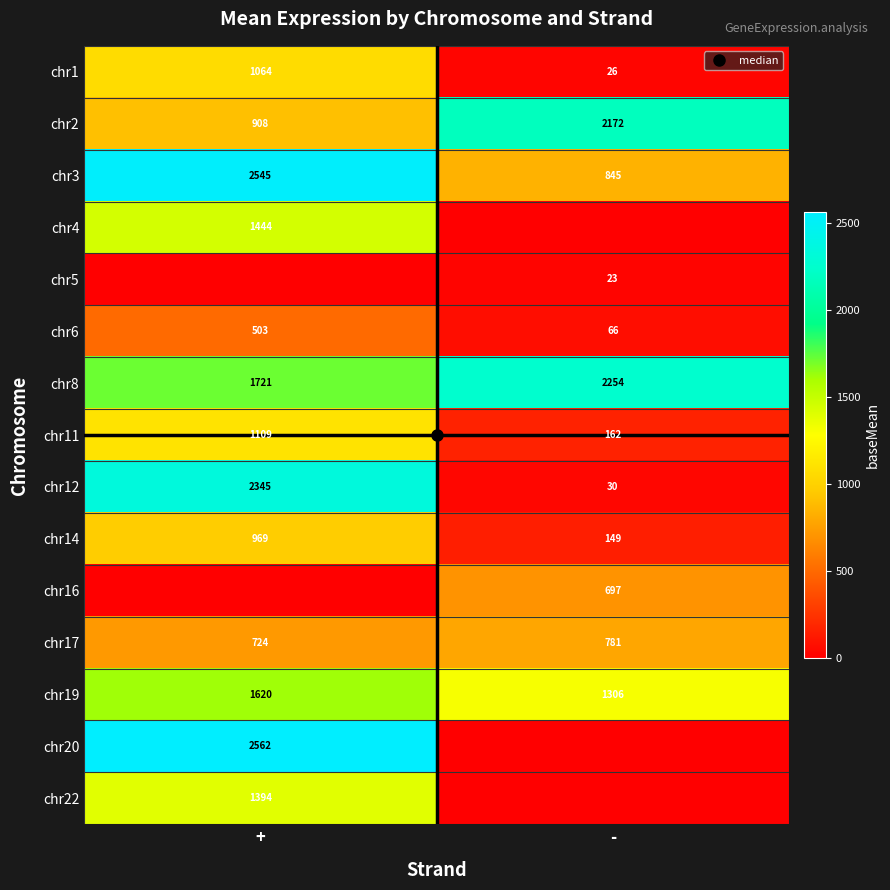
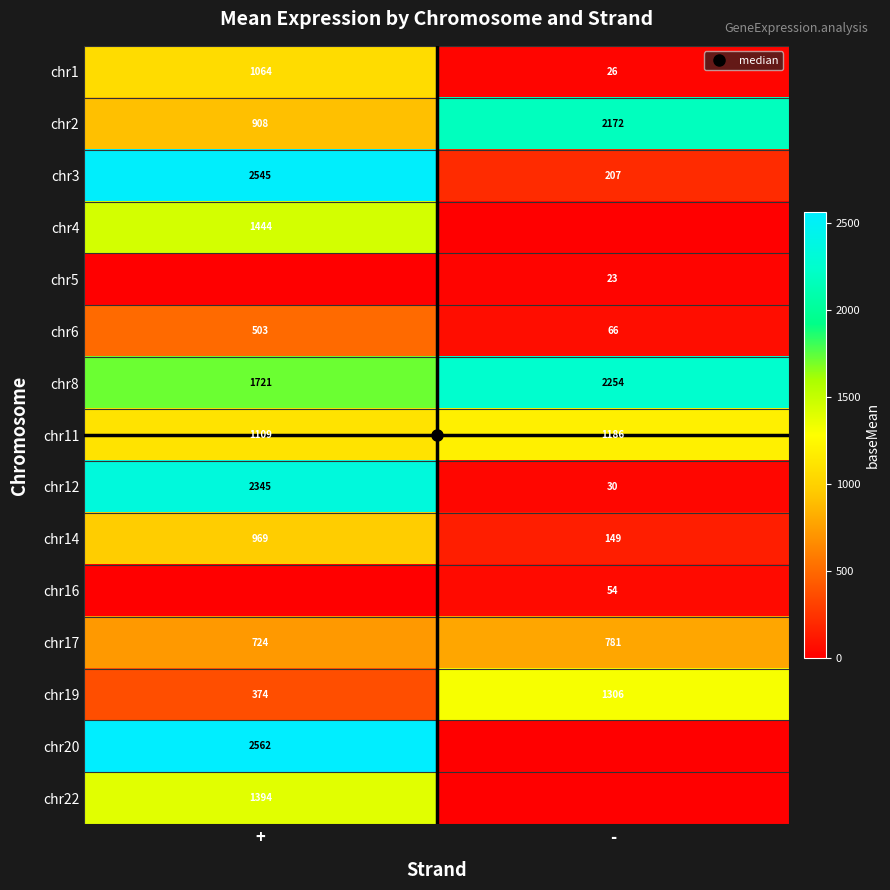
chr3, -: 845 -> 207
chr11, -: 162 -> 1186
chr16, -: 697 -> 54
chr19, +: 1620 -> 374
